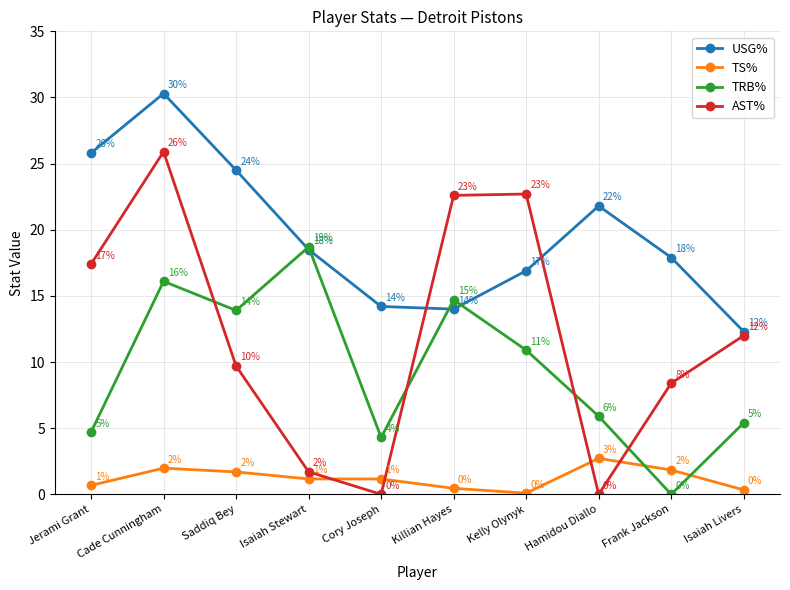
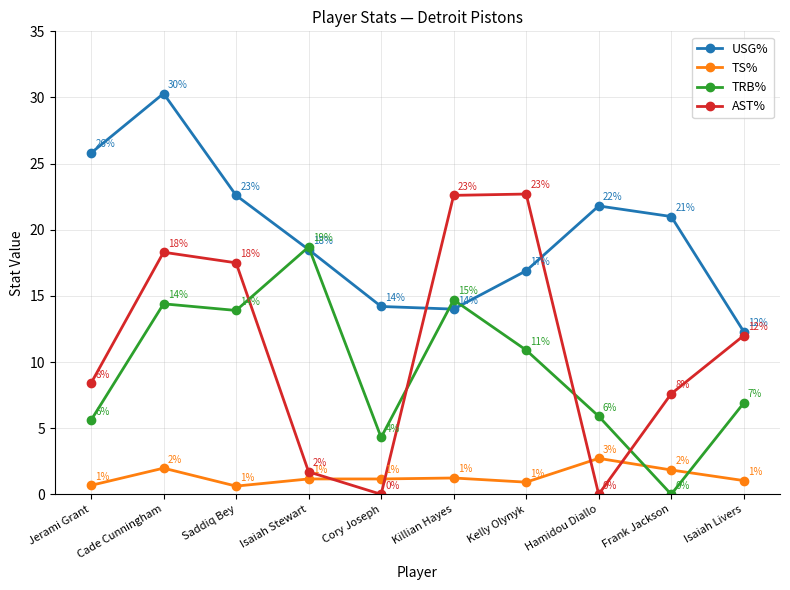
TRB%, Jerami Grant: 5% -> 6%
AST%, Jerami Grant: 17% -> 8%
TRB%, Cade Cunningham: 16% -> 14%
AST%, Cade Cunningham: 26% -> 18%
USG%, Saddiq Bey: 24% -> 23%
TS%, Saddiq Bey: 2% -> 1%
AST%, Saddiq Bey: 10% -> 18%
TS%, Killian Hayes: 0% -> 1%
TS%, Kelly Olynyk: 0% -> 1%
USG%, Frank Jackson: 18% -> 21%
AST%, Frank Jackson: 8.4 -> 7.6
TS%, Isaiah Livers: 0% -> 1%
TRB%, Isaiah Livers: 5% -> 7%
